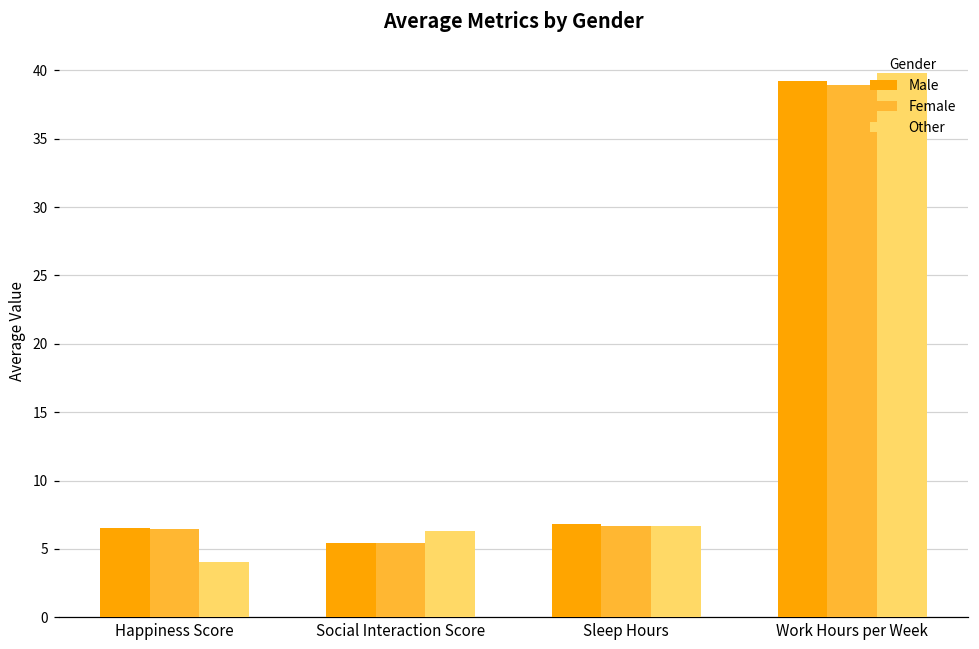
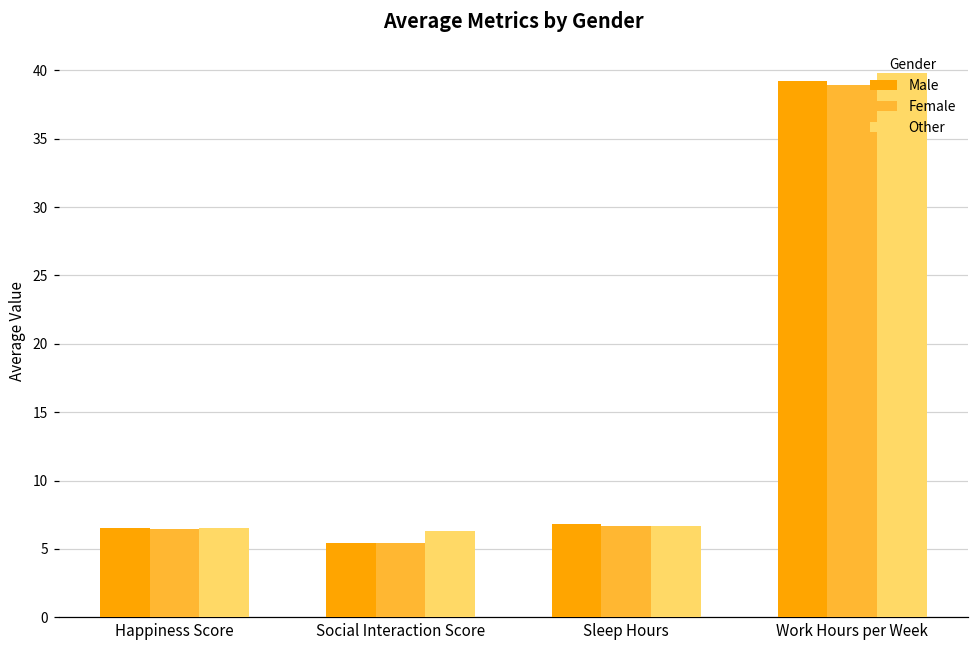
Other, Happiness Score: 4.1 -> 6.5
